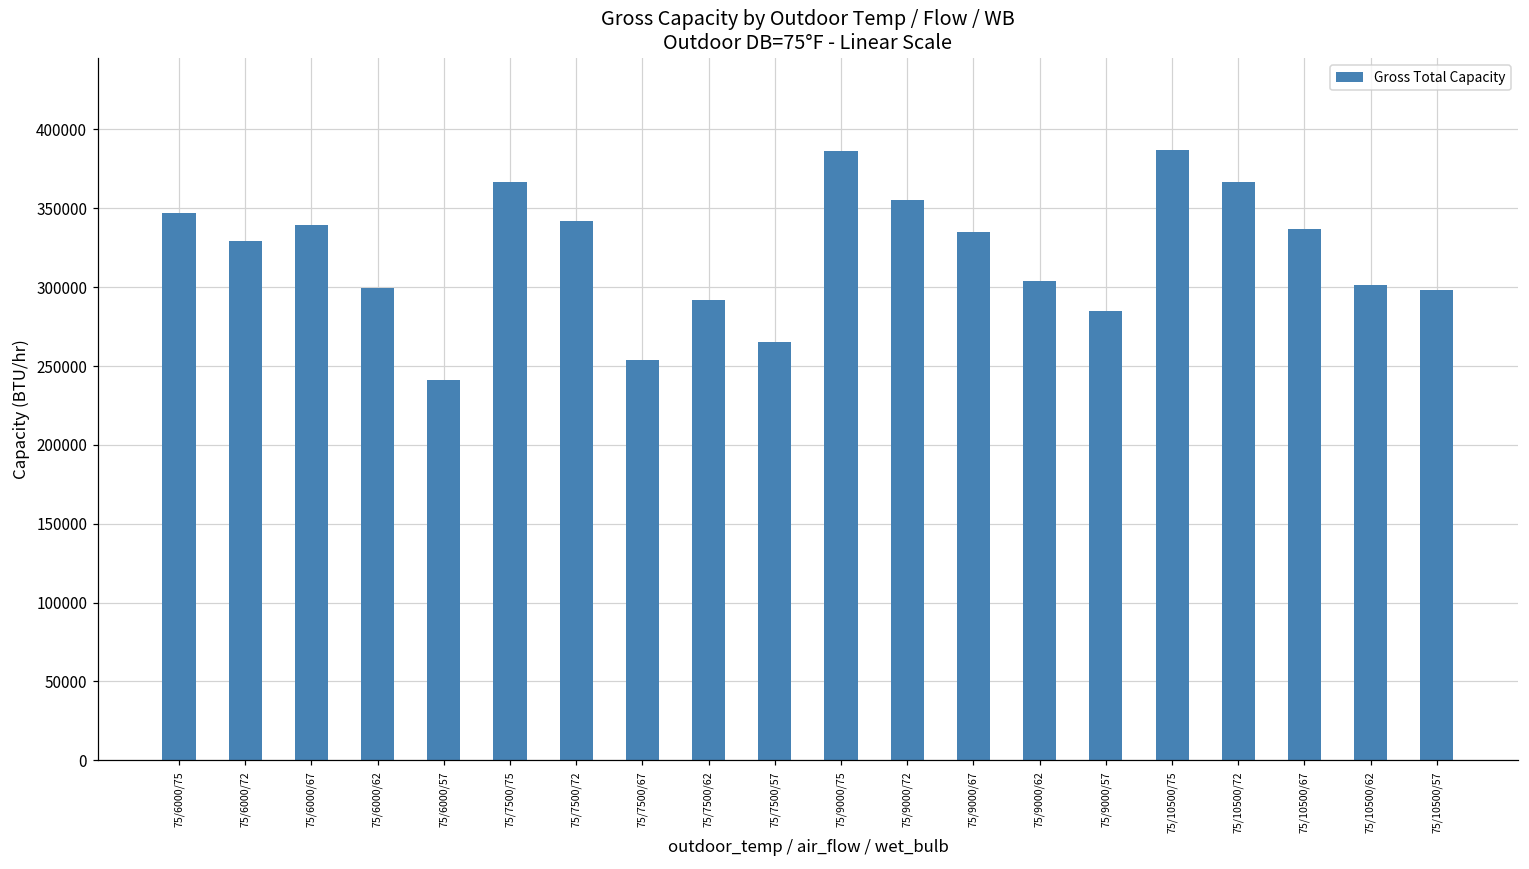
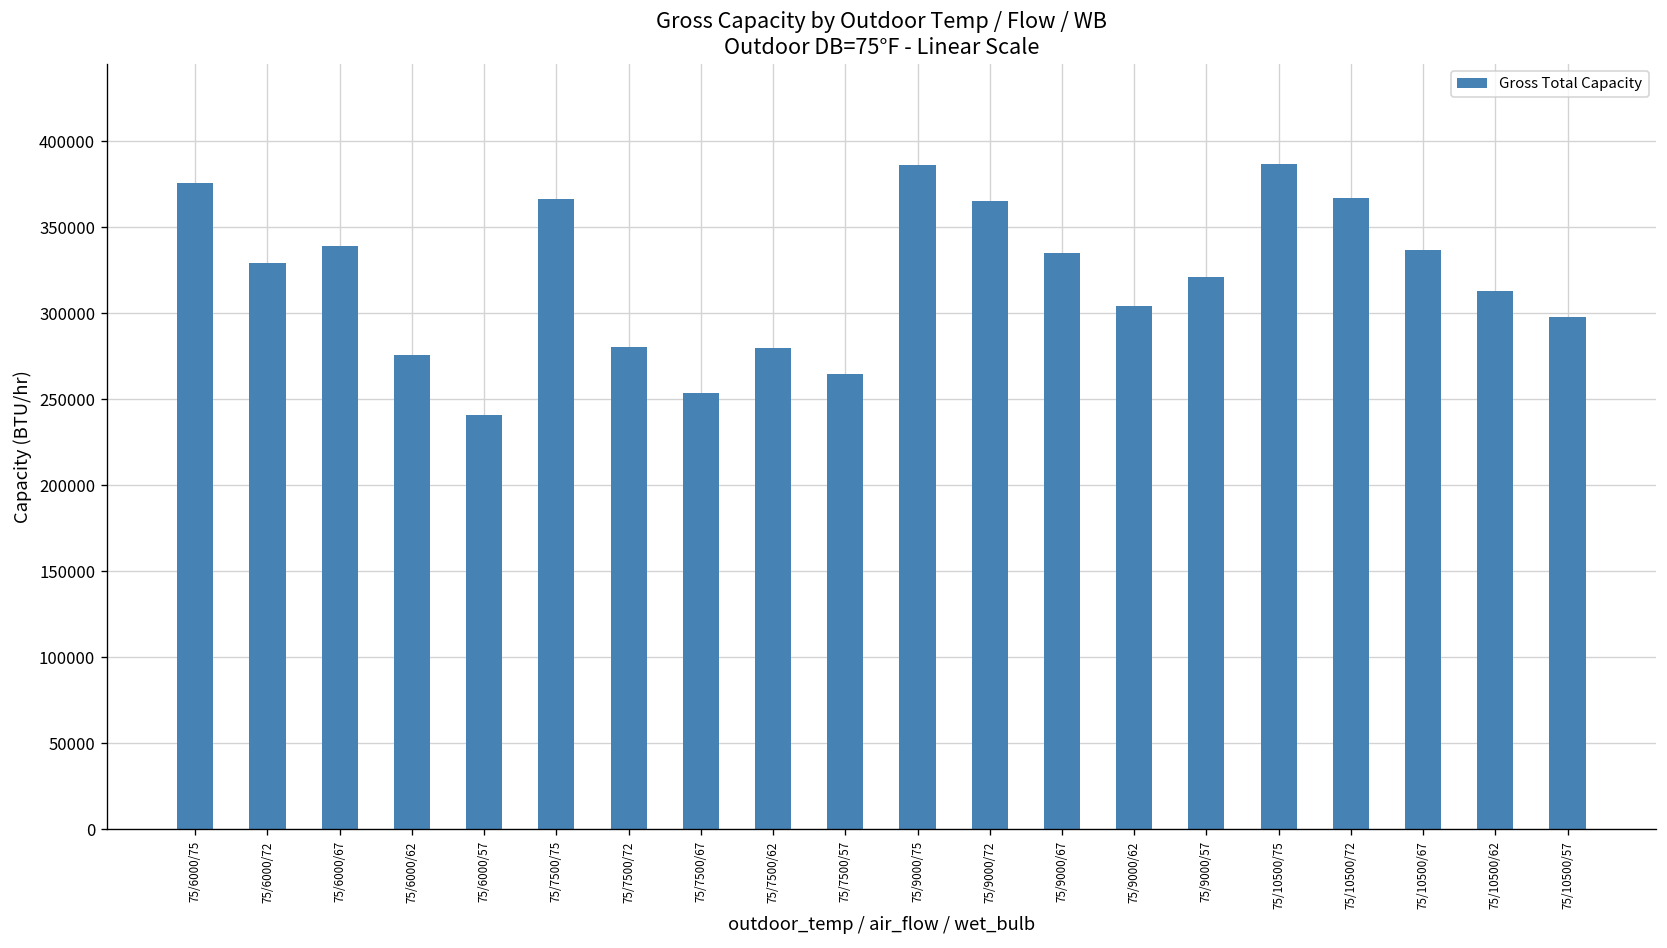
75/6000/75: 347000 -> 375000
75/6000/62: 300000 -> 276000
75/7500/72: 342000 -> 280000
75/7500/62: 292000 -> 280000
75/9000/72: 355000 -> 366000
75/9000/57: 285000 -> 321000
75/10500/62: 301000 -> 313000
